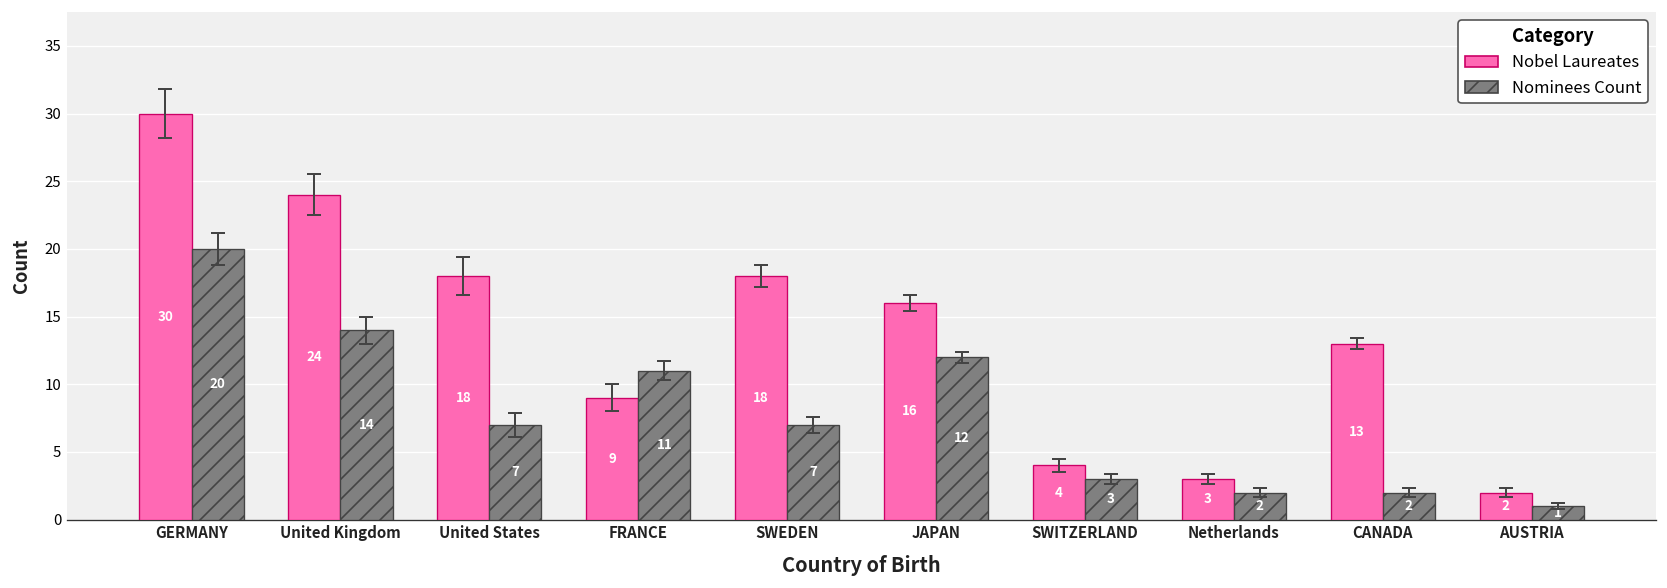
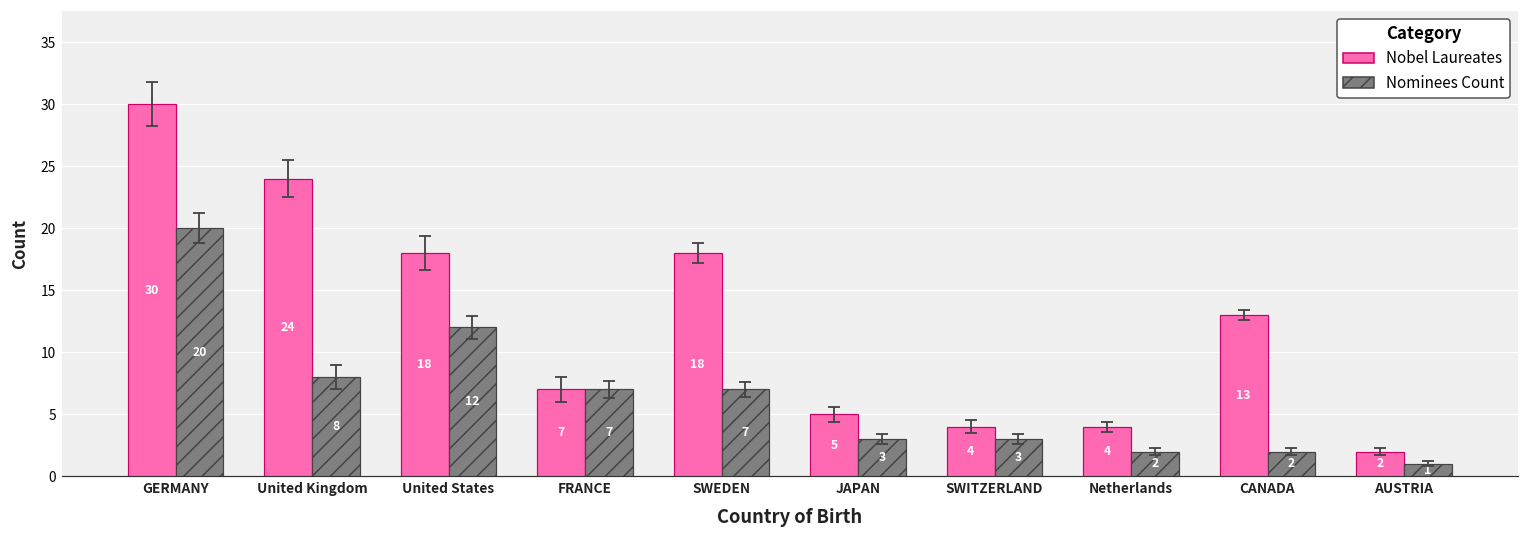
Nominees Count, United Kingdom: 14 -> 8
Nominees Count, United States: 7 -> 12
Nobel Laureates, FRANCE: 9 -> 7
Nominees Count, FRANCE: 11 -> 7
Nobel Laureates, JAPAN: 16 -> 5
Nominees Count, JAPAN: 12 -> 3
Nobel Laureates, Netherlands: 3 -> 4
